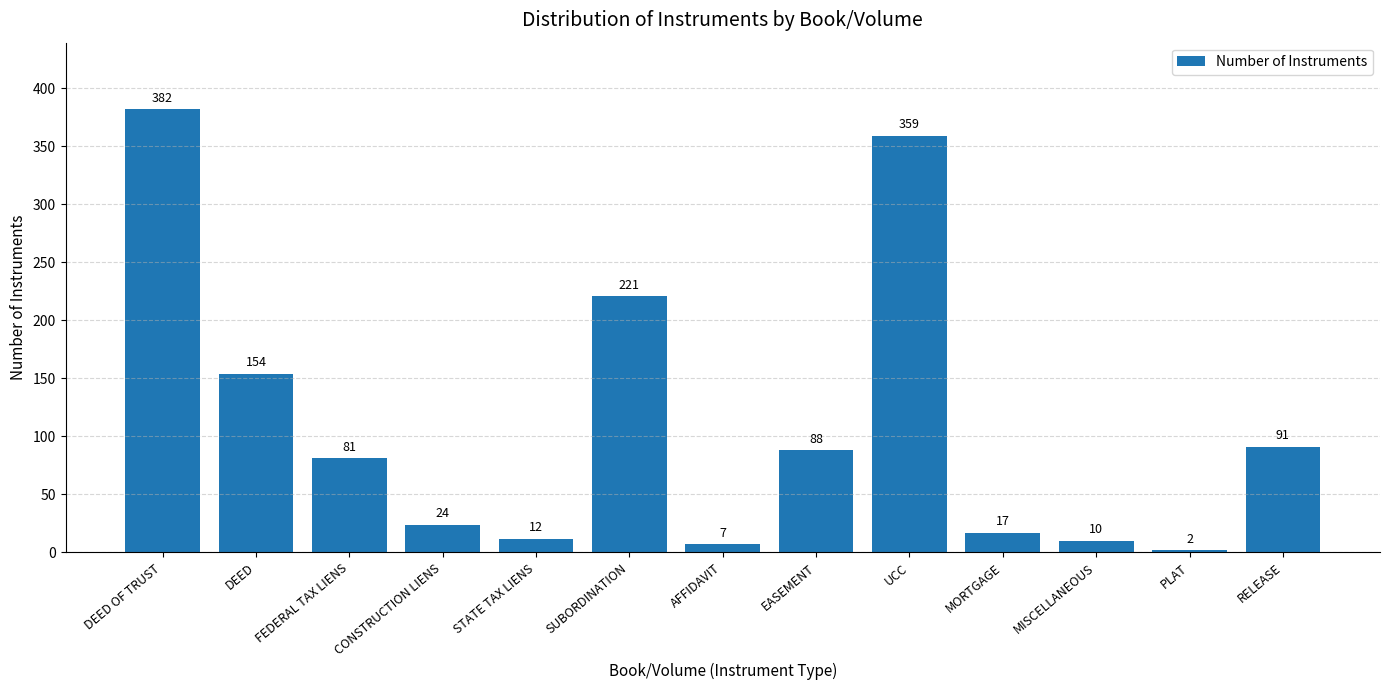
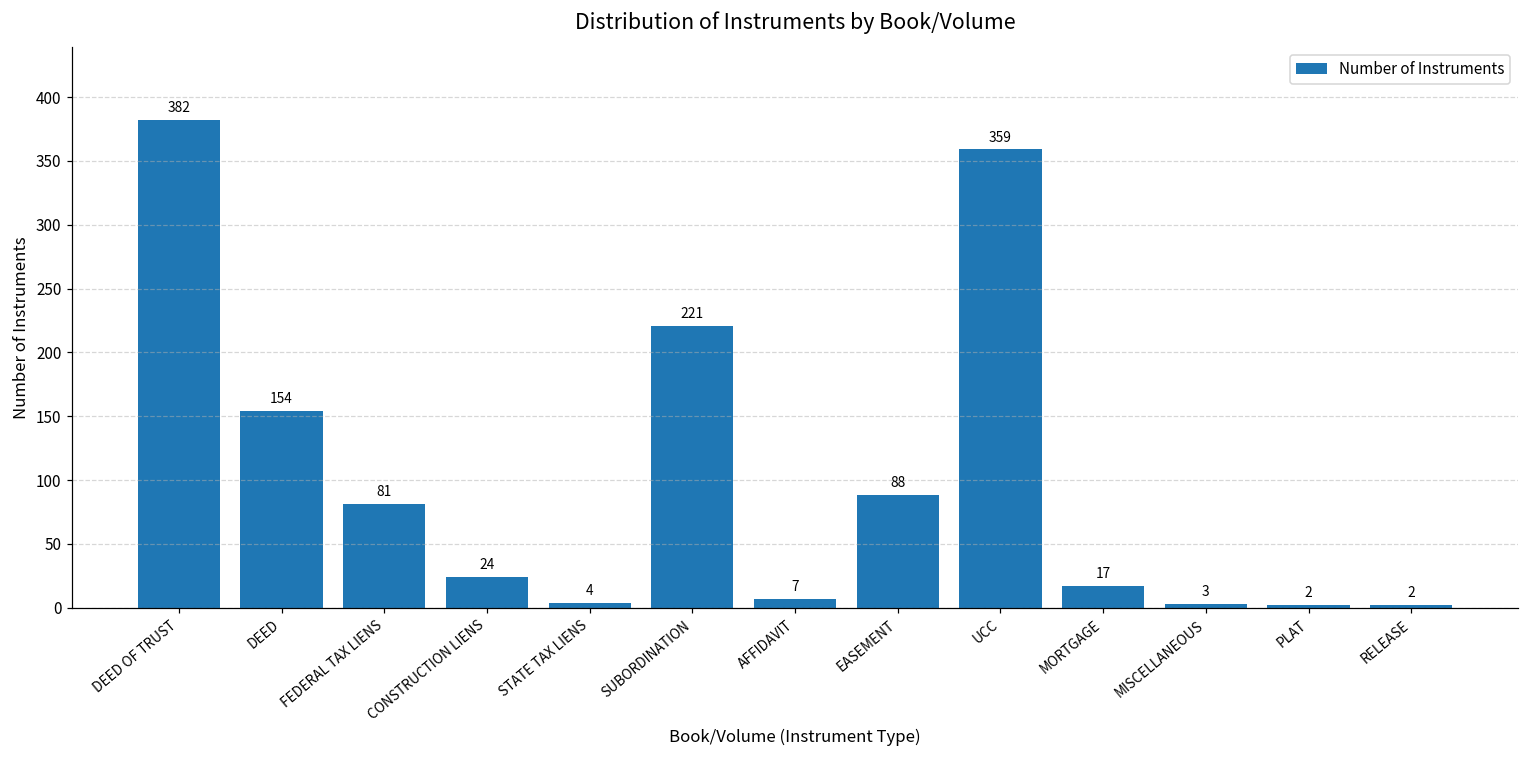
STATE TAX LIENS: 12 -> 4
MISCELLANEOUS: 10 -> 3
RELEASE: 91 -> 2
